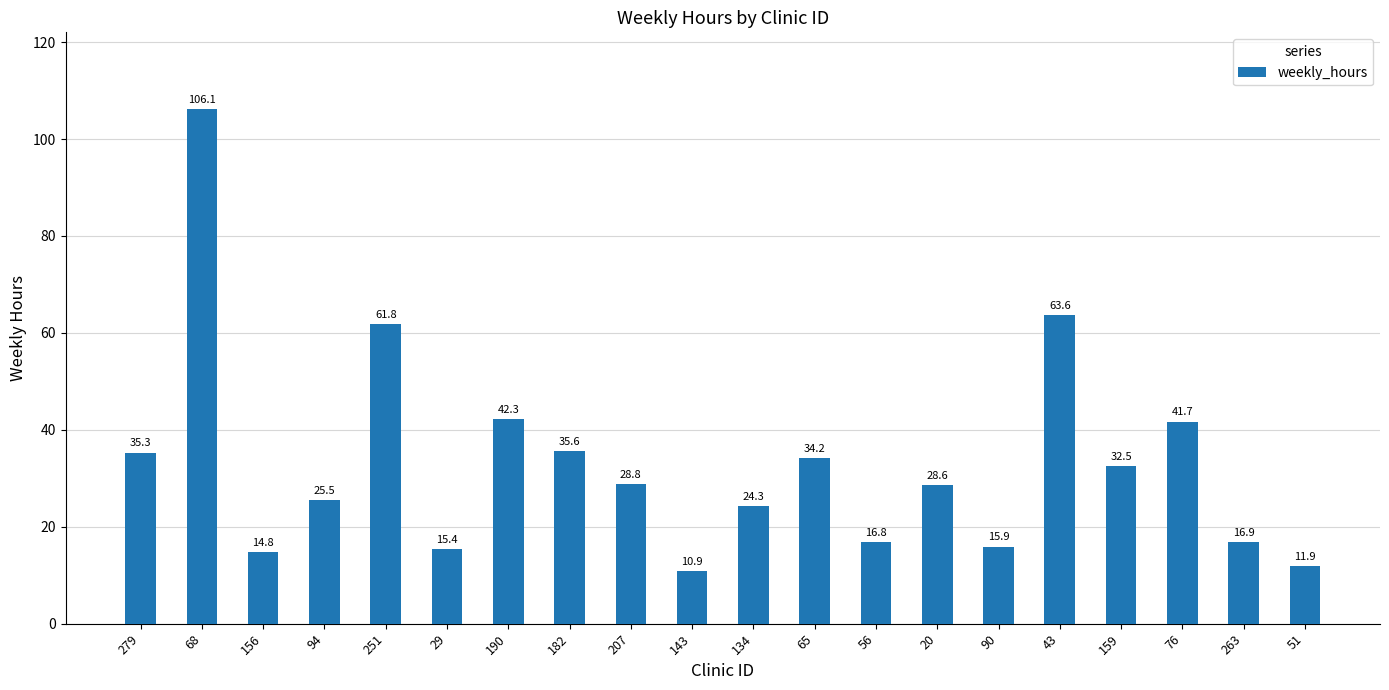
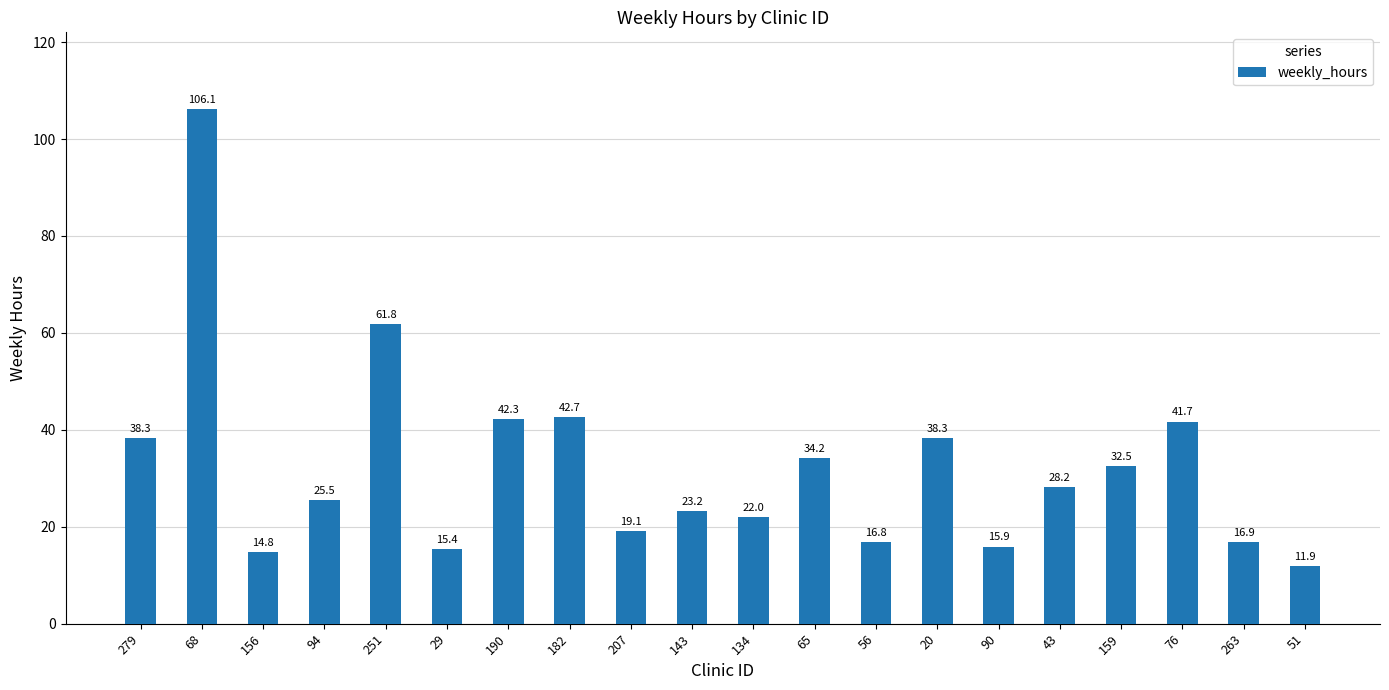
279: 35.3 -> 38.3
182: 35.6 -> 42.7
207: 28.8 -> 19.1
143: 10.9 -> 23.2
134: 24.3 -> 22.0
20: 28.6 -> 38.3
43: 63.6 -> 28.2
